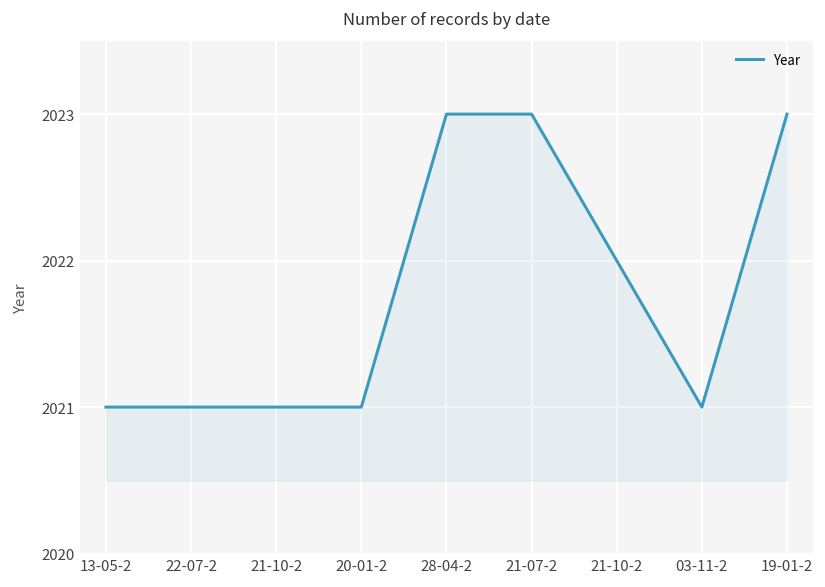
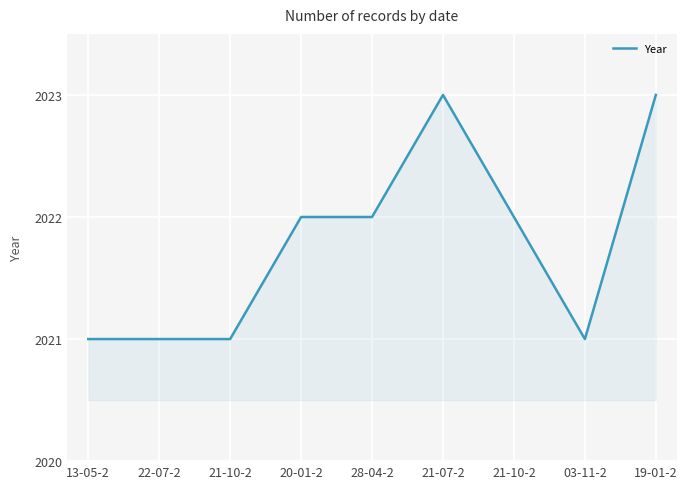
20-01-2: 2021 -> 2022
28-04-2: 2023 -> 2022
